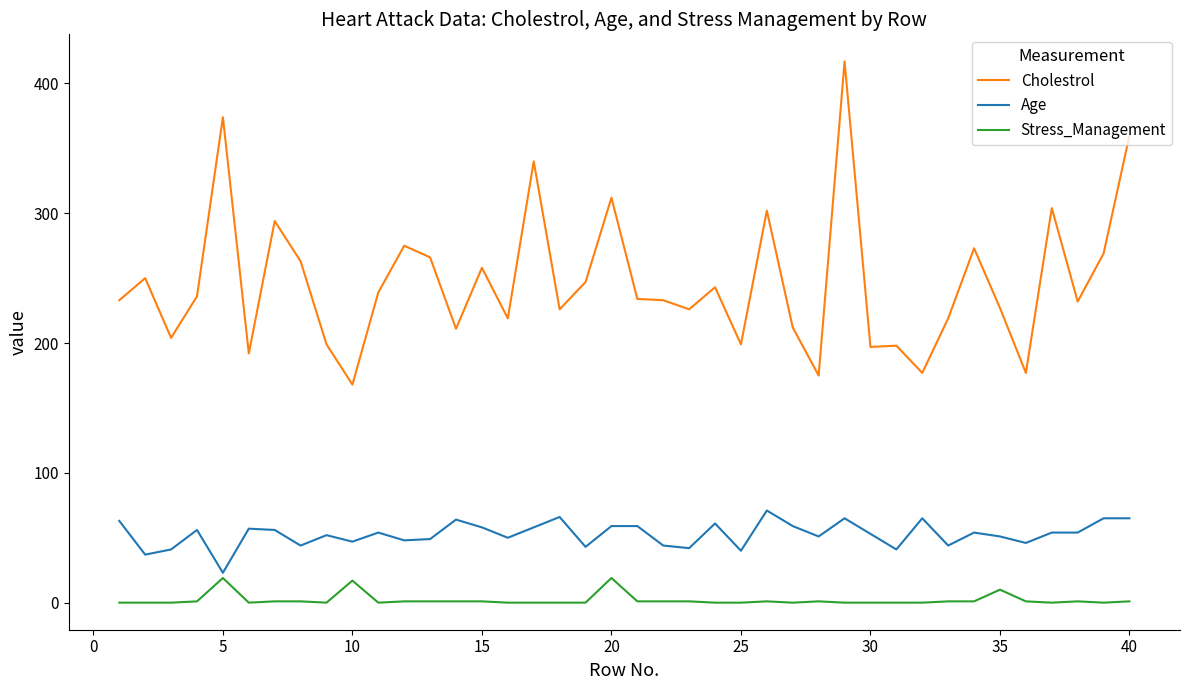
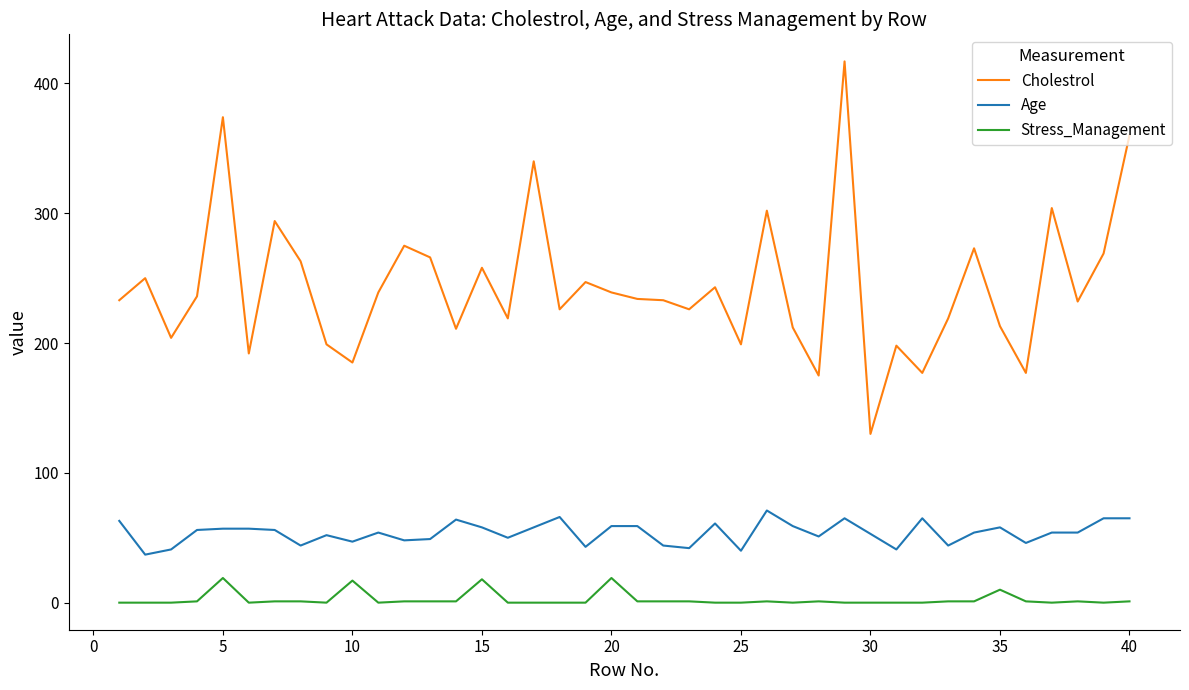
Age, 5: 23 -> 57
Cholestrol, 10: 168 -> 185
Stress_Management, 15: 1 -> 18
Cholestrol, 20: 312 -> 239
Cholestrol, 30: 197 -> 130
Cholestrol, 35: 227 -> 213
Age, 35: 51 -> 58
